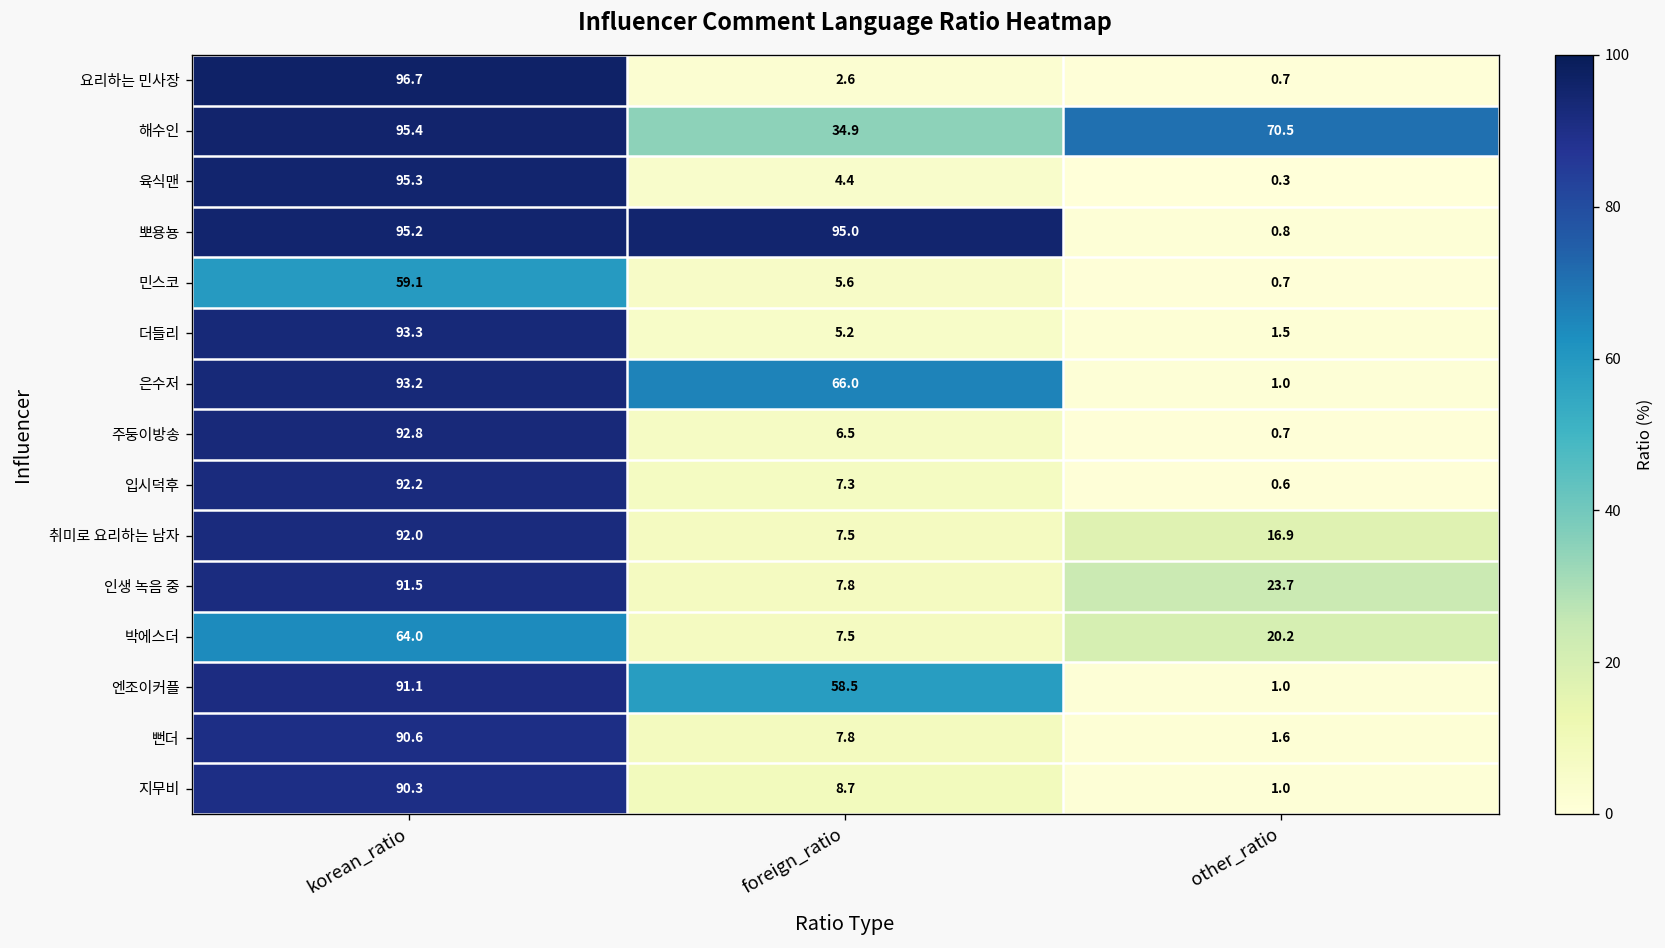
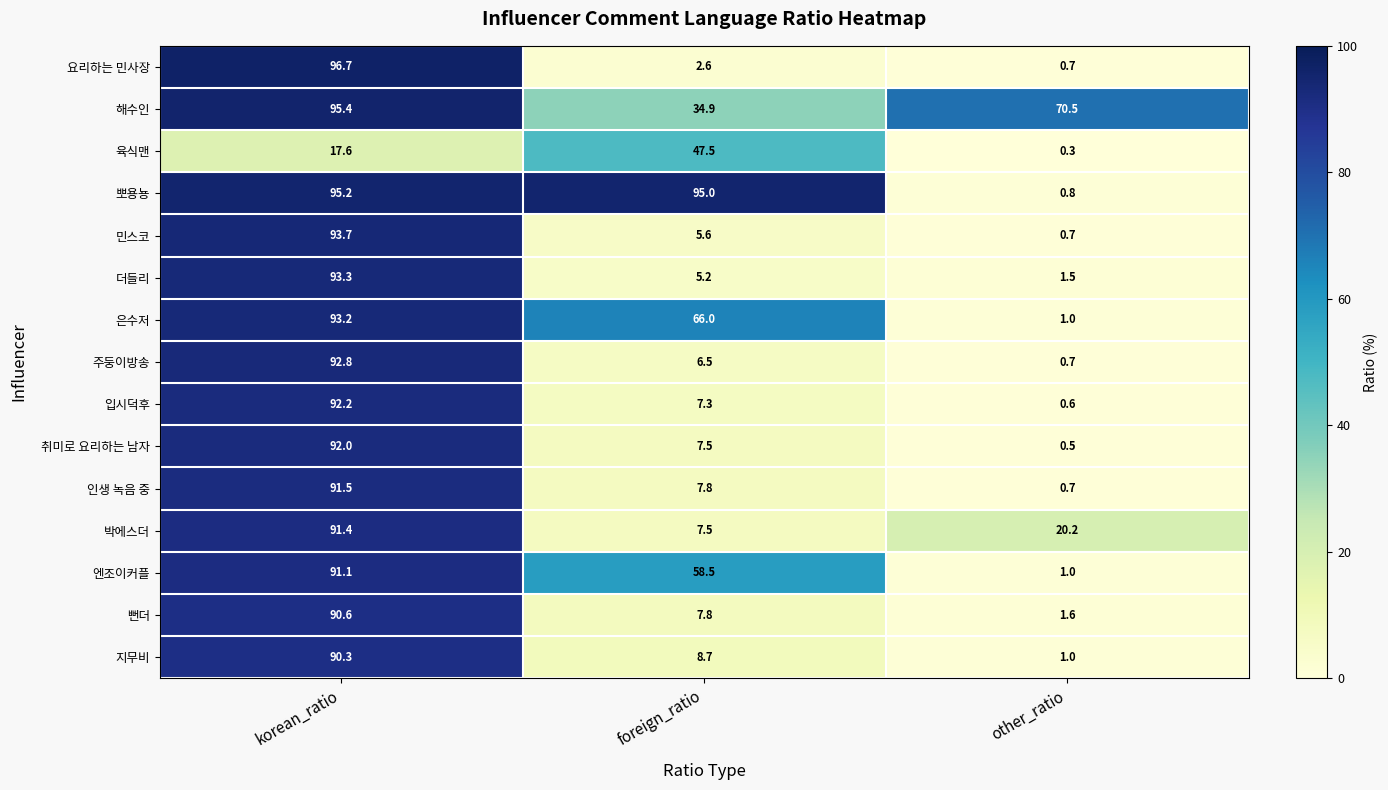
육식맨, korean_ratio: 95.3 -> 17.6
육식맨, foreign_ratio: 4.4 -> 47.5
민스코, korean_ratio: 59.1 -> 93.7
취미로 요리하는 남자, other_ratio: 16.9 -> 0.5
인생 녹음 중, other_ratio: 23.7 -> 0.7
박에스더, korean_ratio: 64.0 -> 91.4
